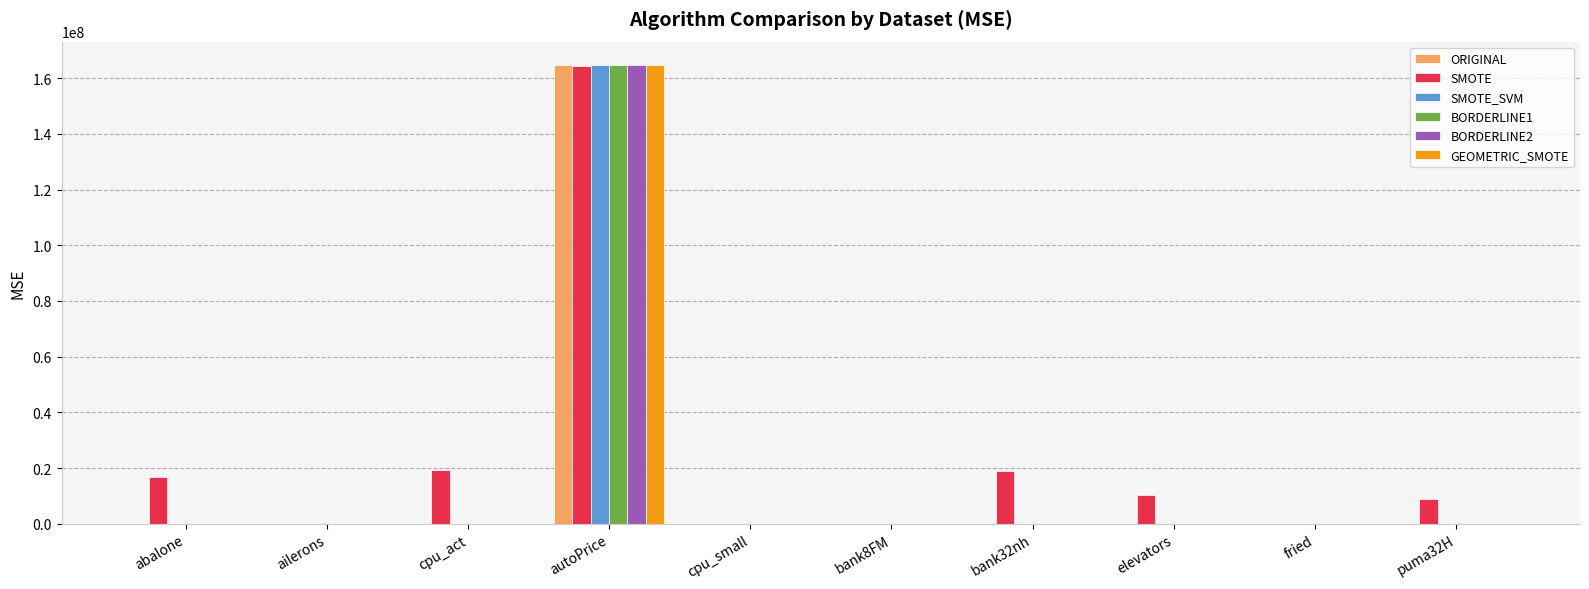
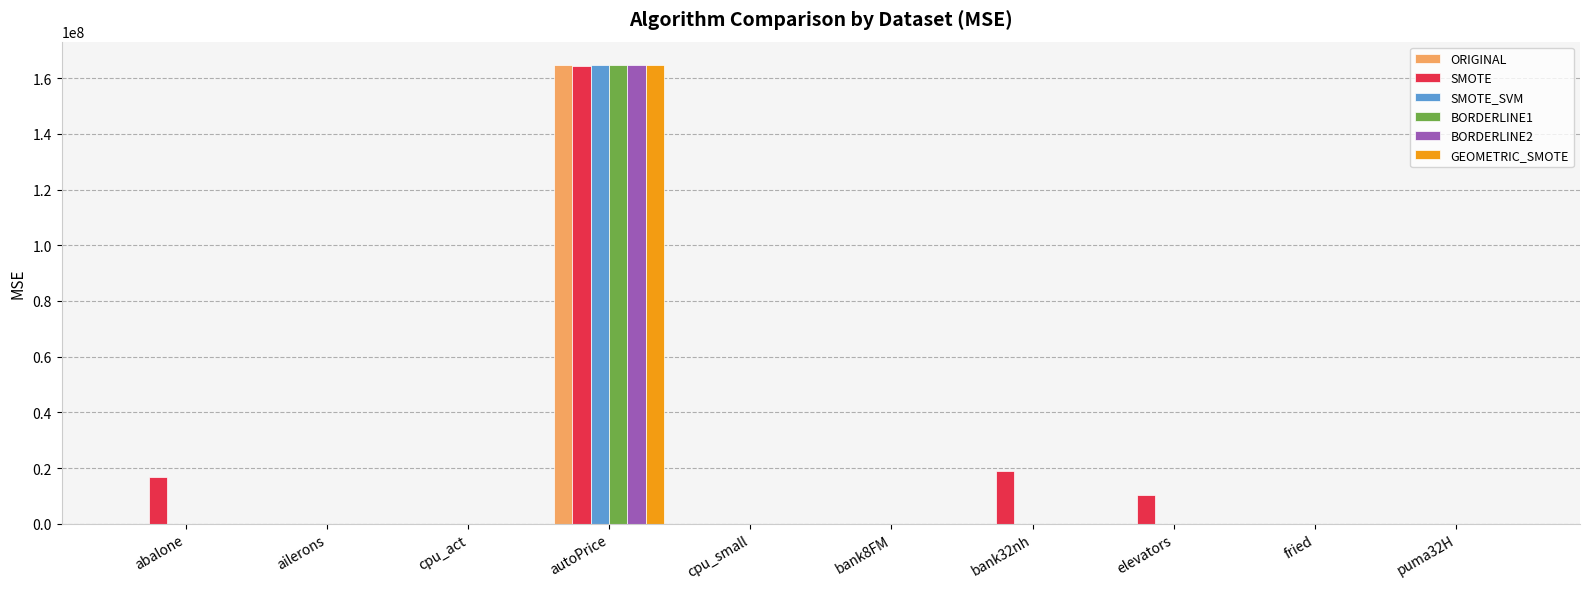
SMOTE, cpu_act: 19000000 -> 0
SMOTE, puma32H: 9000000 -> 0
